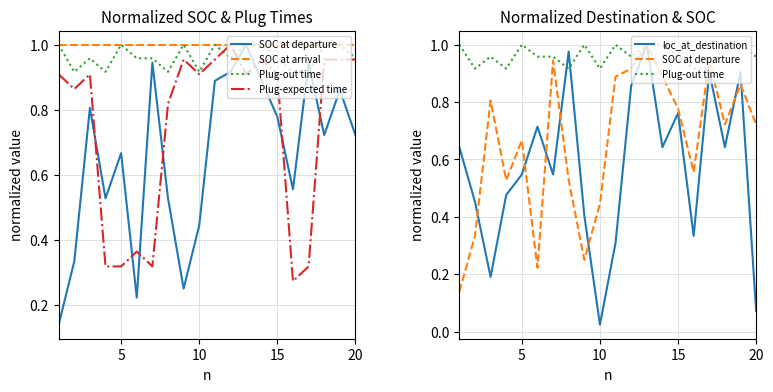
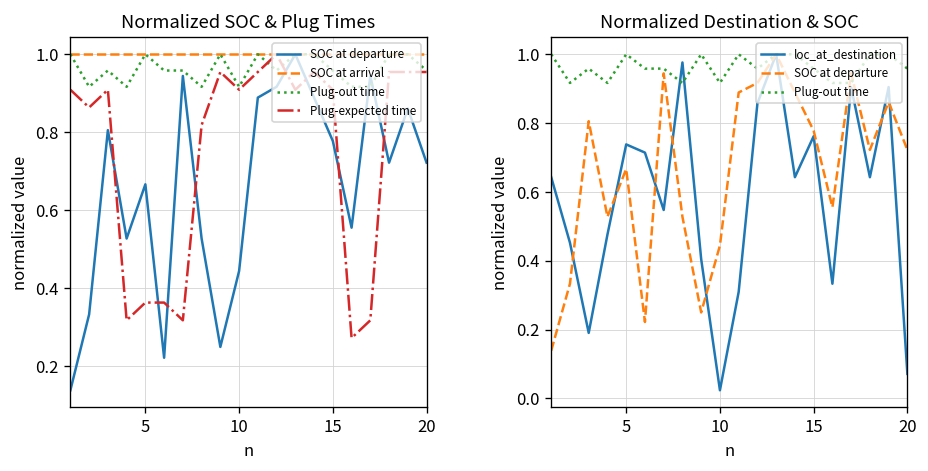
Normalized SOC & Plug Times, Plug-expected time, 5: 0.32 -> 0.36
Normalized Destination & SOC, loc_at_destination, 5: 0.55 -> 0.74
